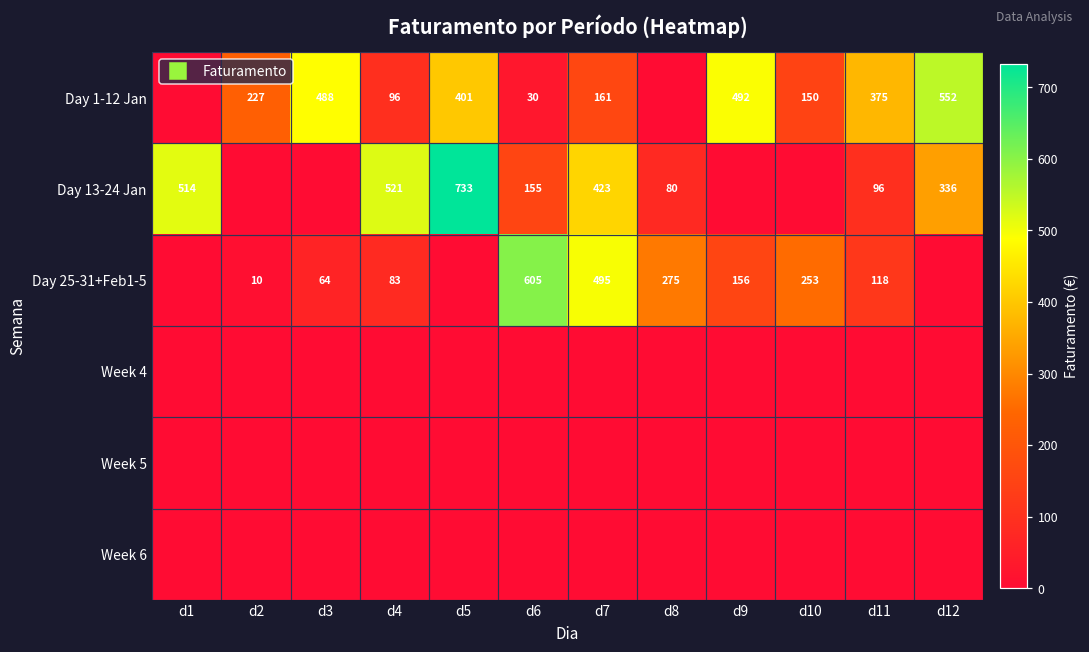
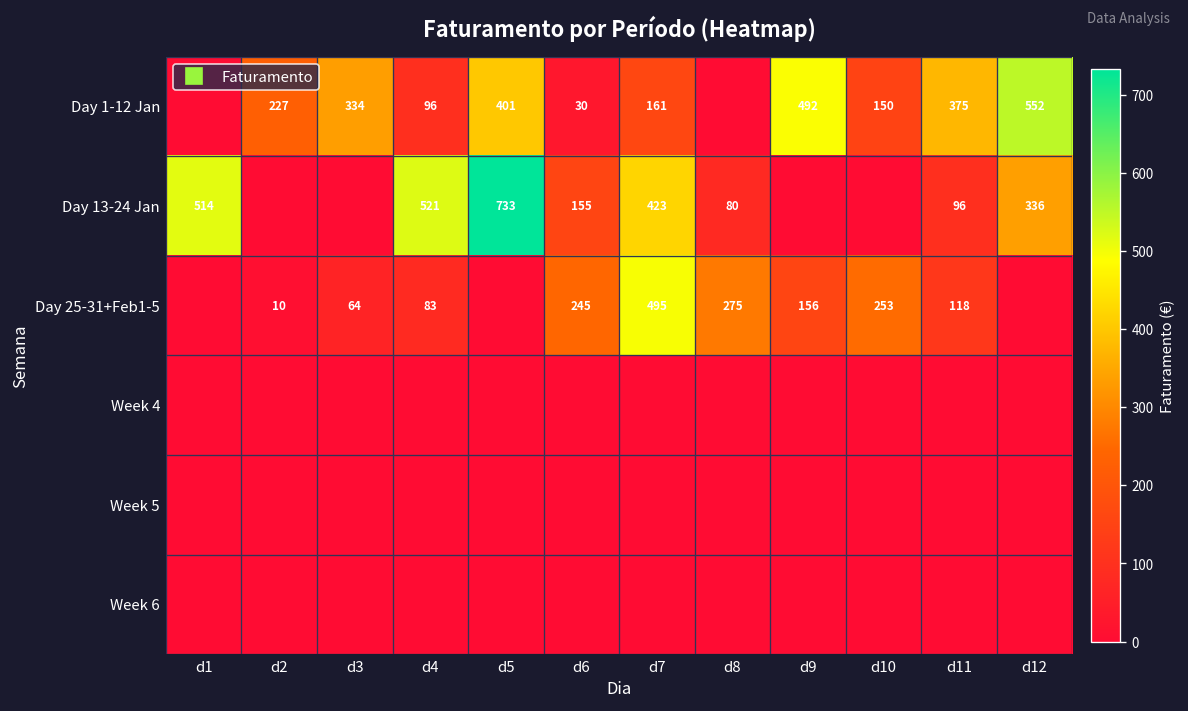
Day 1-12 Jan, d3: 488 -> 334
Day 25-31+Feb1-5, d6: 605 -> 245
